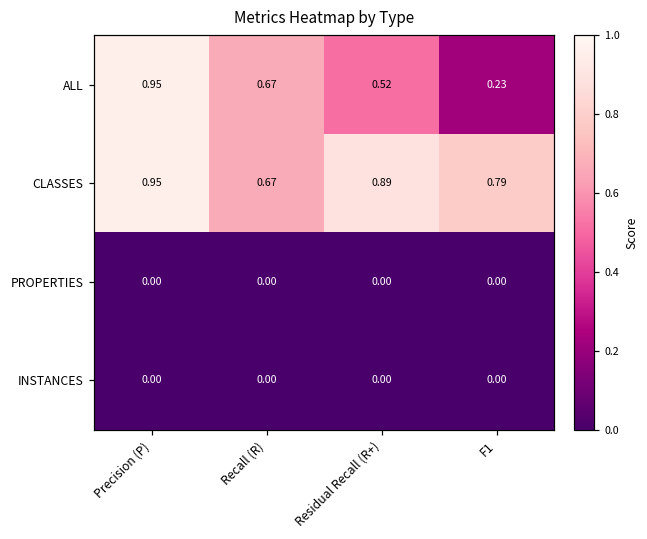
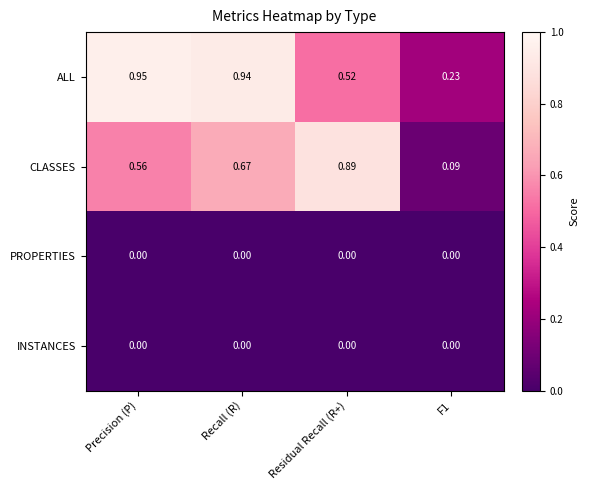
ALL, Recall (R): 0.67 -> 0.94
CLASSES, Precision (P): 0.95 -> 0.56
CLASSES, F1: 0.79 -> 0.09
